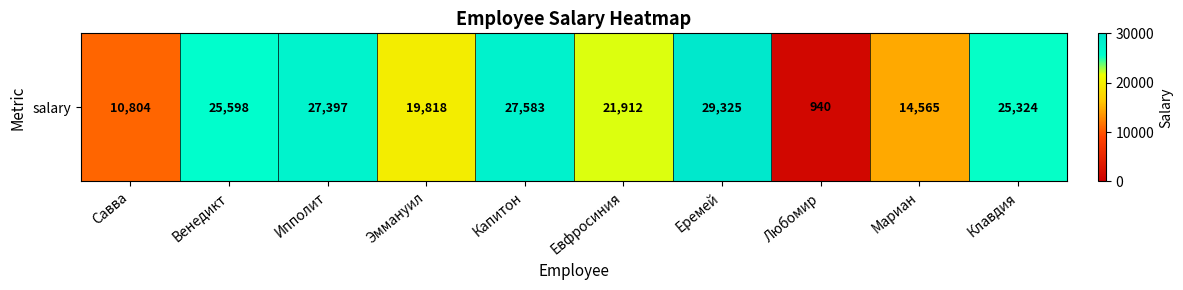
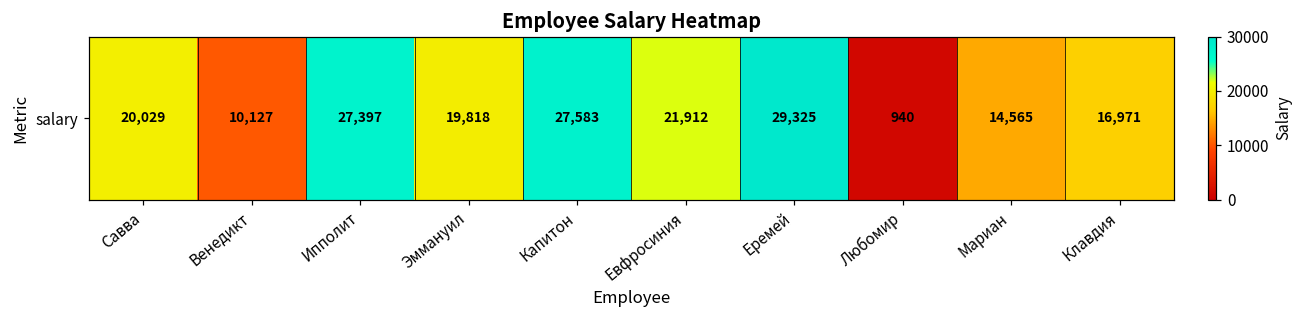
salary, Савва: 10,804 -> 20,029
salary, Венедикт: 25,598 -> 10,127
salary, Клавдия: 25,324 -> 16,971
